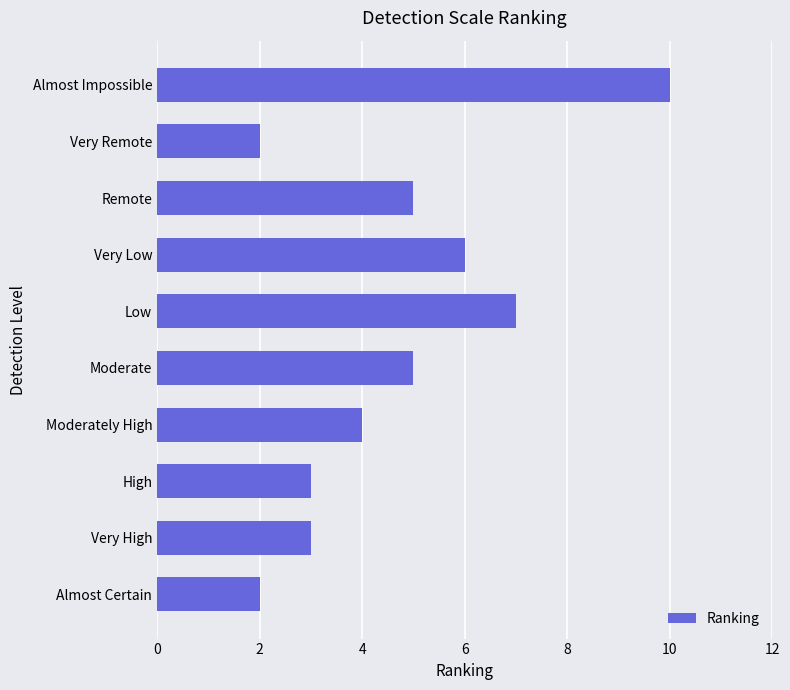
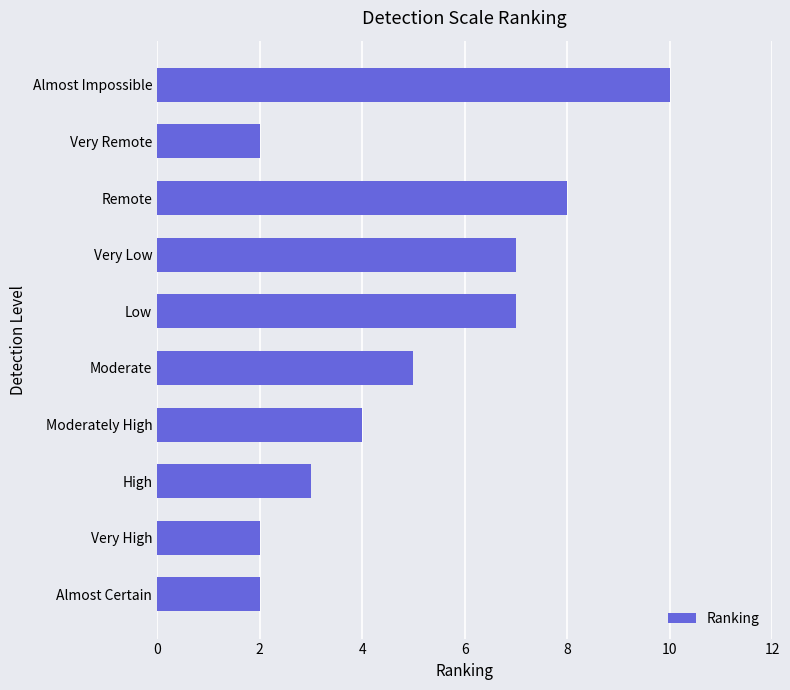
Remote: 5 -> 8
Very Low: 6 -> 7
Very High: 3 -> 2
